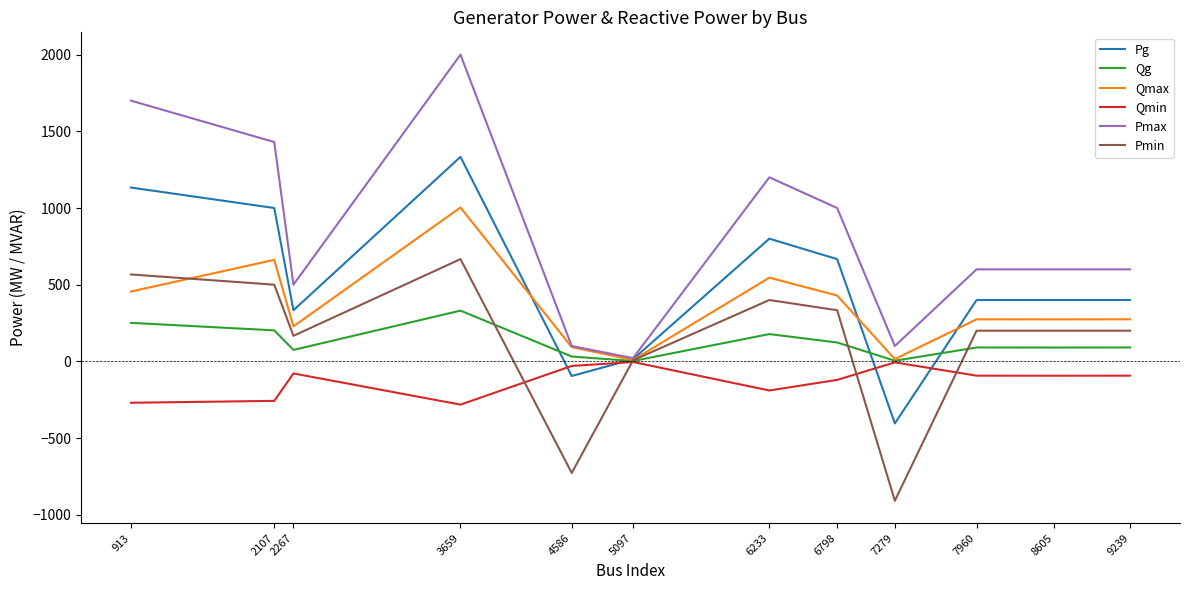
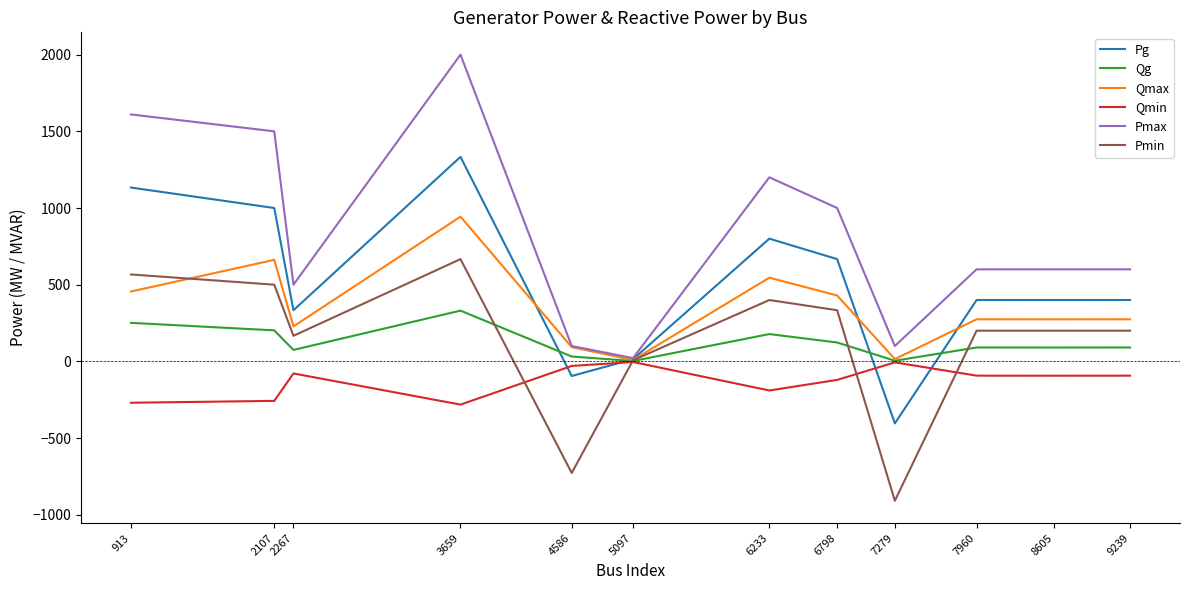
Pmax, 913: 1700 -> 1610
Pmax, 2107: 1430 -> 1500
Qmax, 3659: 1000 -> 940
